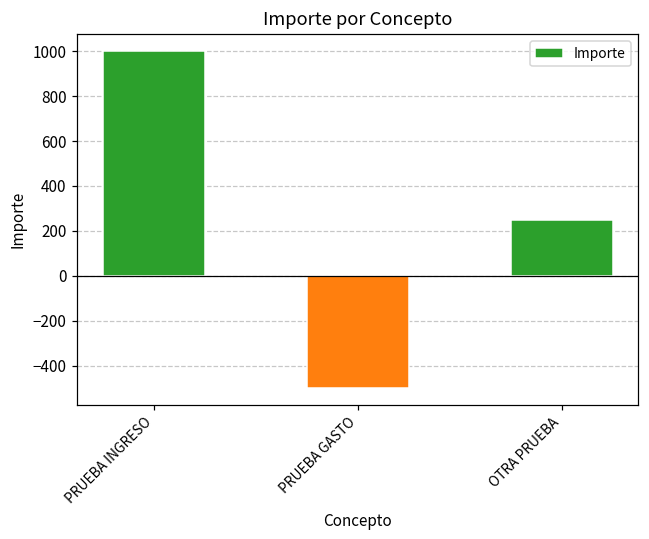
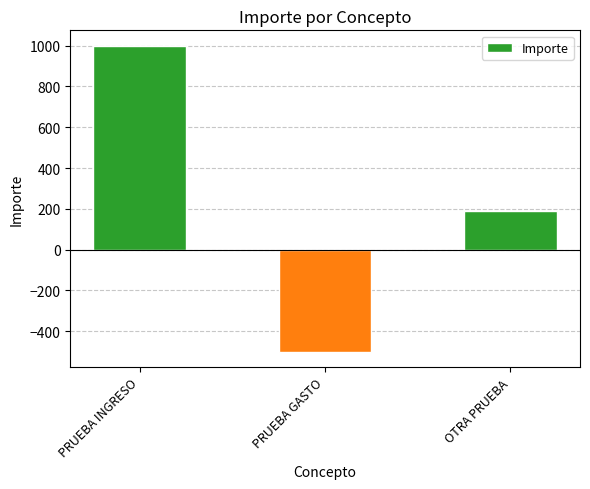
OTRA PRUEBA: 250 -> 190
